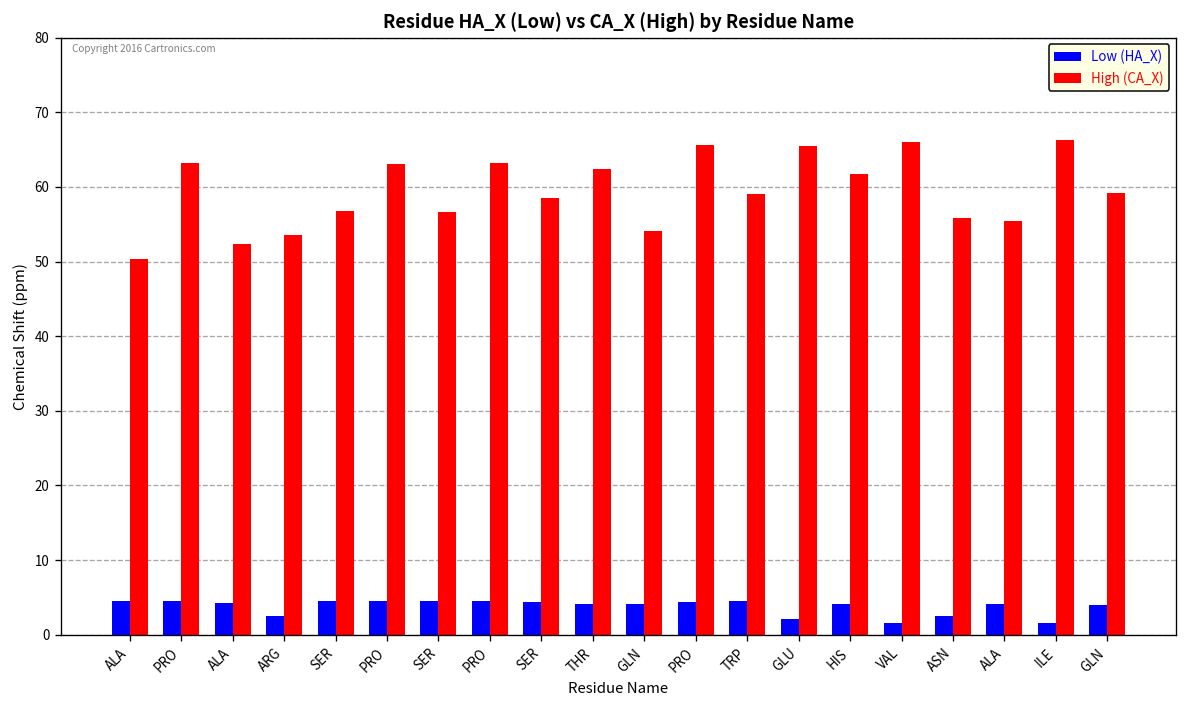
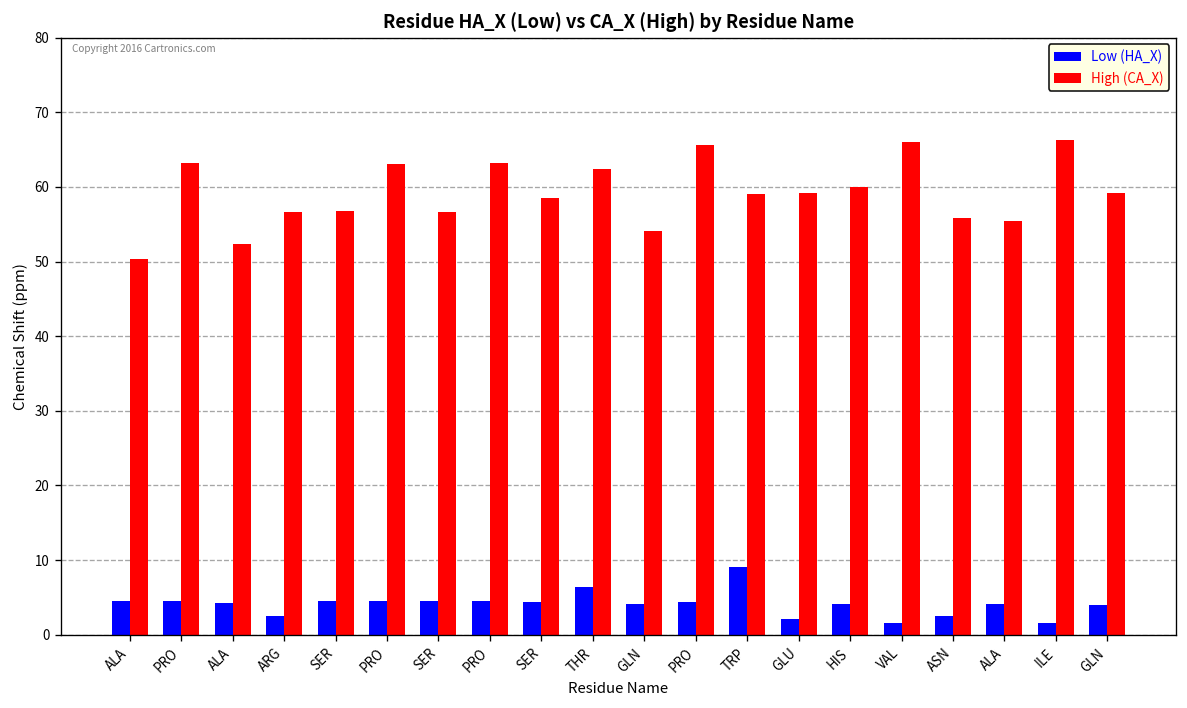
High (CA_X), ARG: 54 -> 57
Low (HA_X), THR: 4 -> 6
Low (HA_X), TRP: 5 -> 9
High (CA_X), GLU: 66 -> 59
High (CA_X), HIS: 62 -> 60
